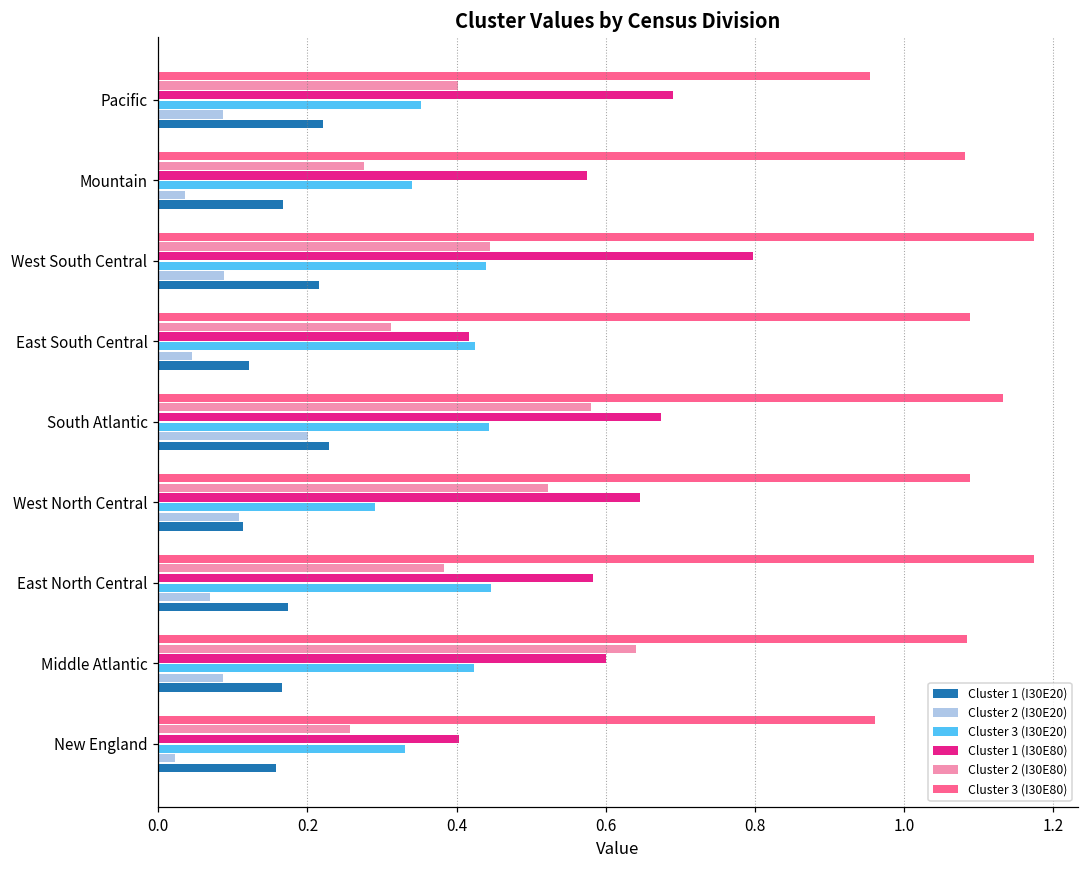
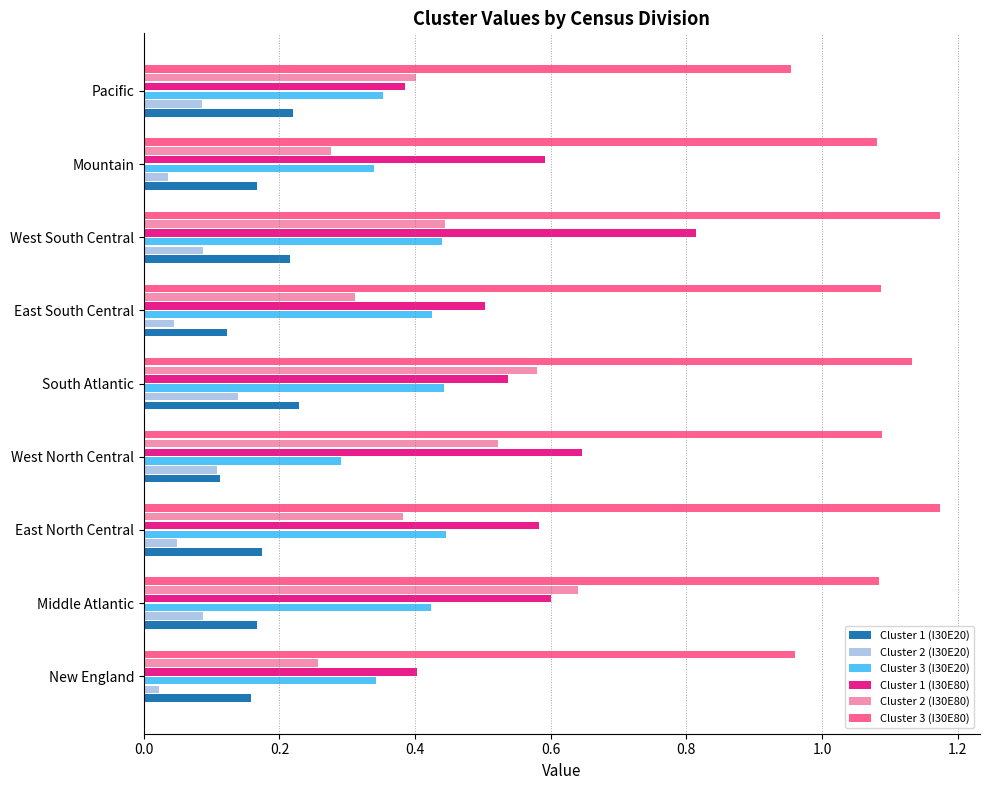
Cluster 1 (I30E80), Pacific: 0.69 -> 0.38
Cluster 1 (I30E80), Mountain: 0.57 -> 0.59
Cluster 1 (I30E80), West South Central: 0.80 -> 0.81
Cluster 1 (I30E80), East South Central: 0.42 -> 0.50
Cluster 1 (I30E80), South Atlantic: 0.67 -> 0.54
Cluster 2 (I30E20), South Atlantic: 0.20 -> 0.14
Cluster 2 (I30E20), East North Central: 0.07 -> 0.05
Cluster 3 (I30E20), New England: 0.33 -> 0.34
